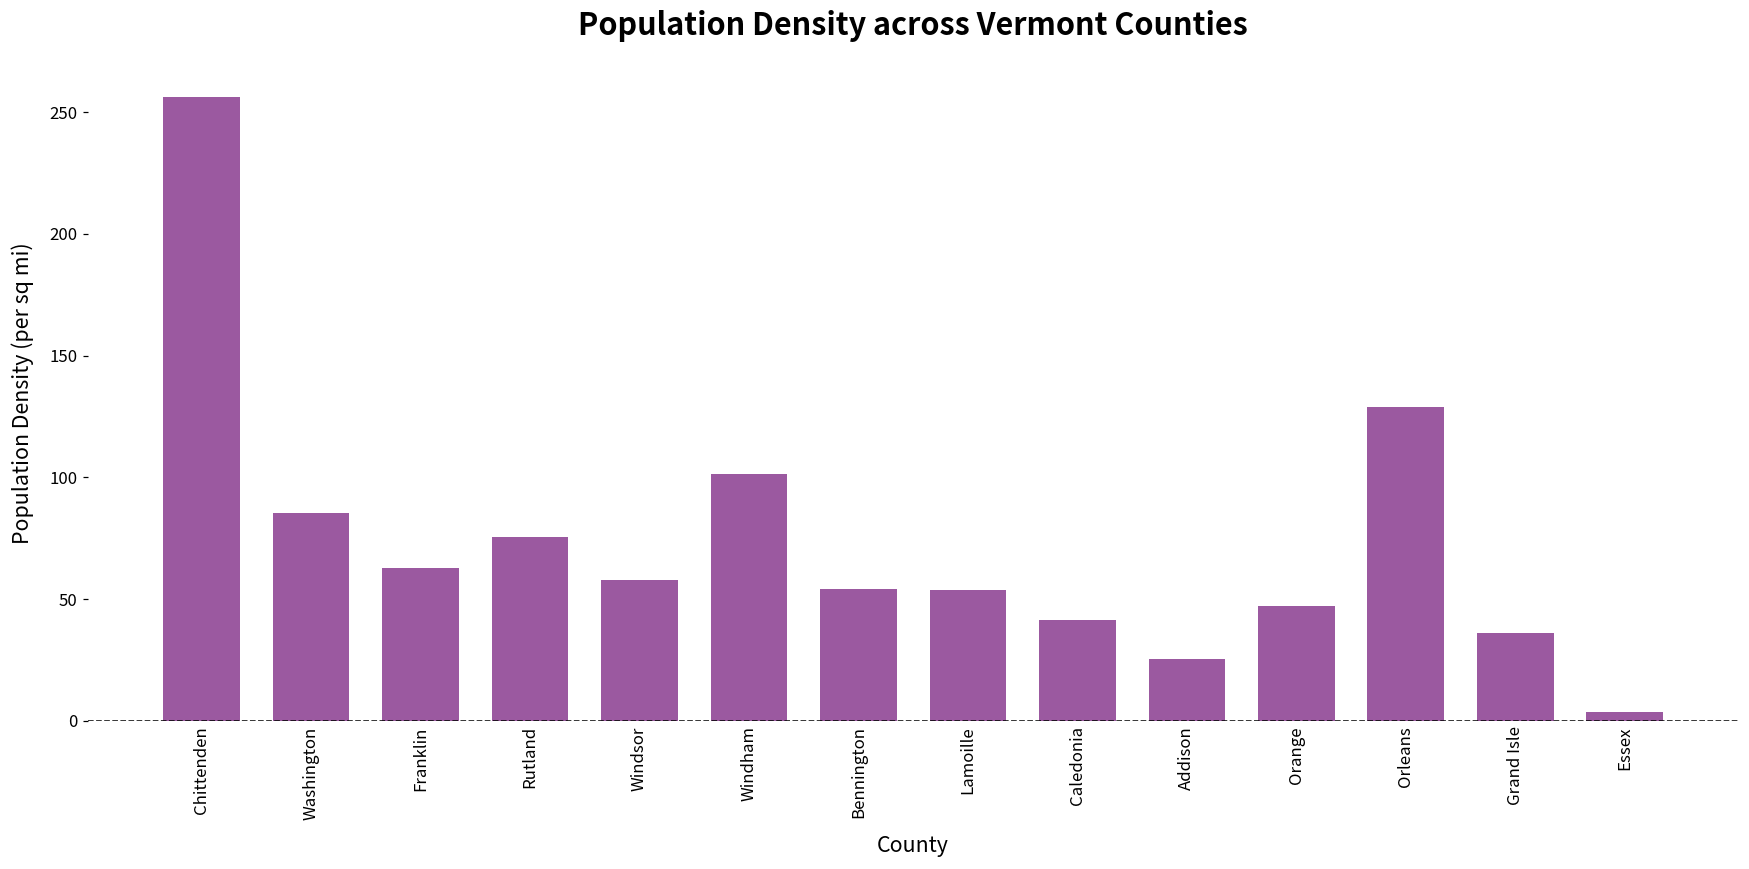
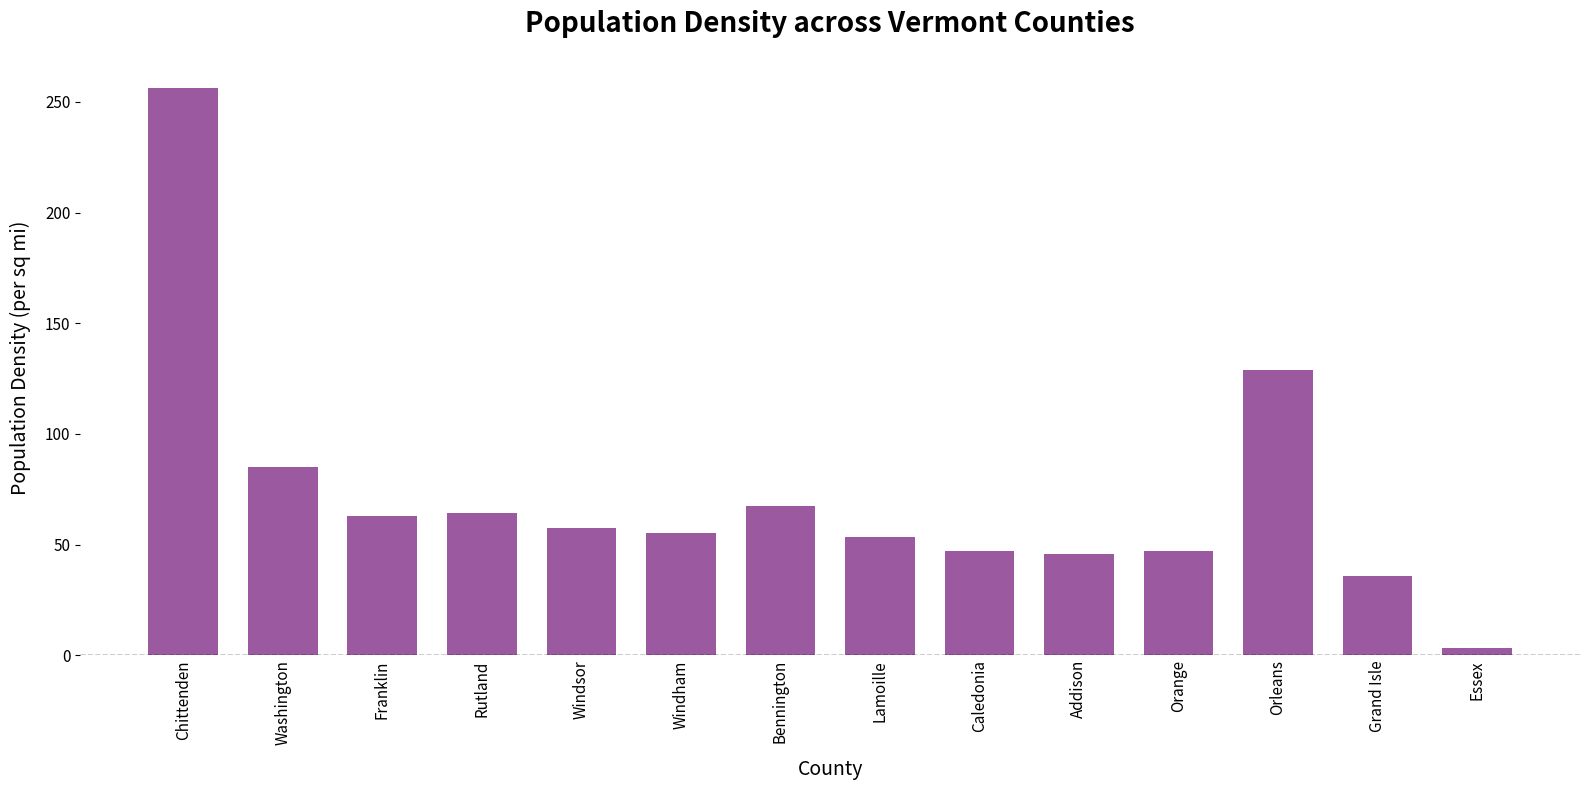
Rutland: 76 -> 64
Windham: 101 -> 55
Bennington: 54 -> 68
Caledonia: 42 -> 47
Addison: 25 -> 46
